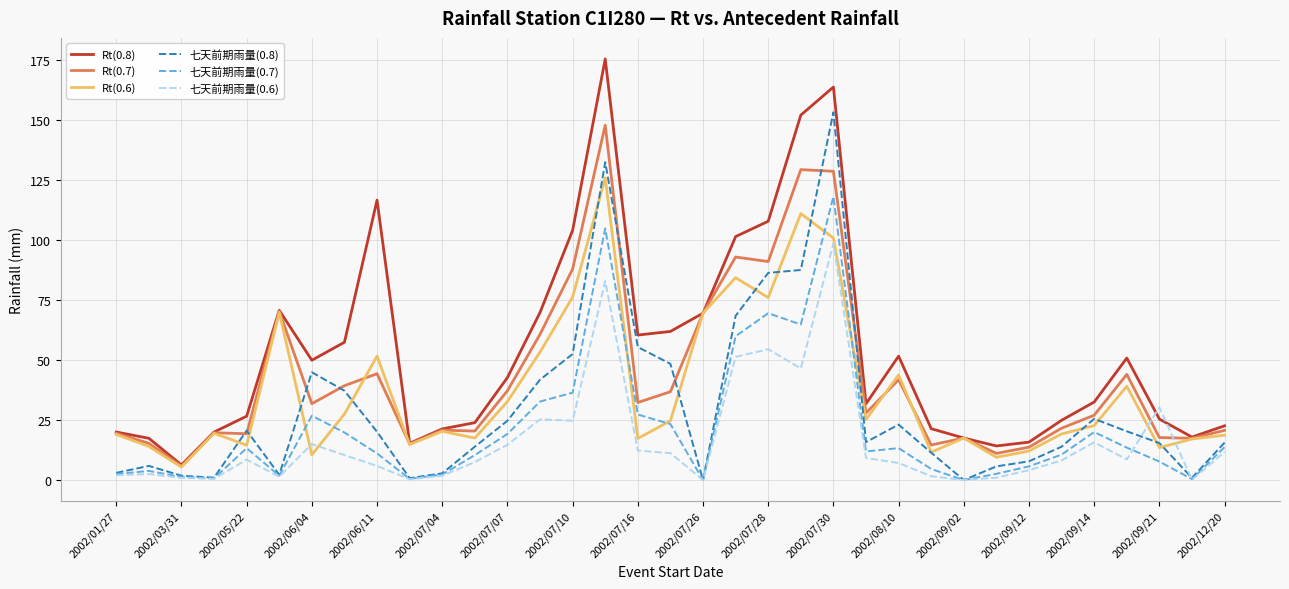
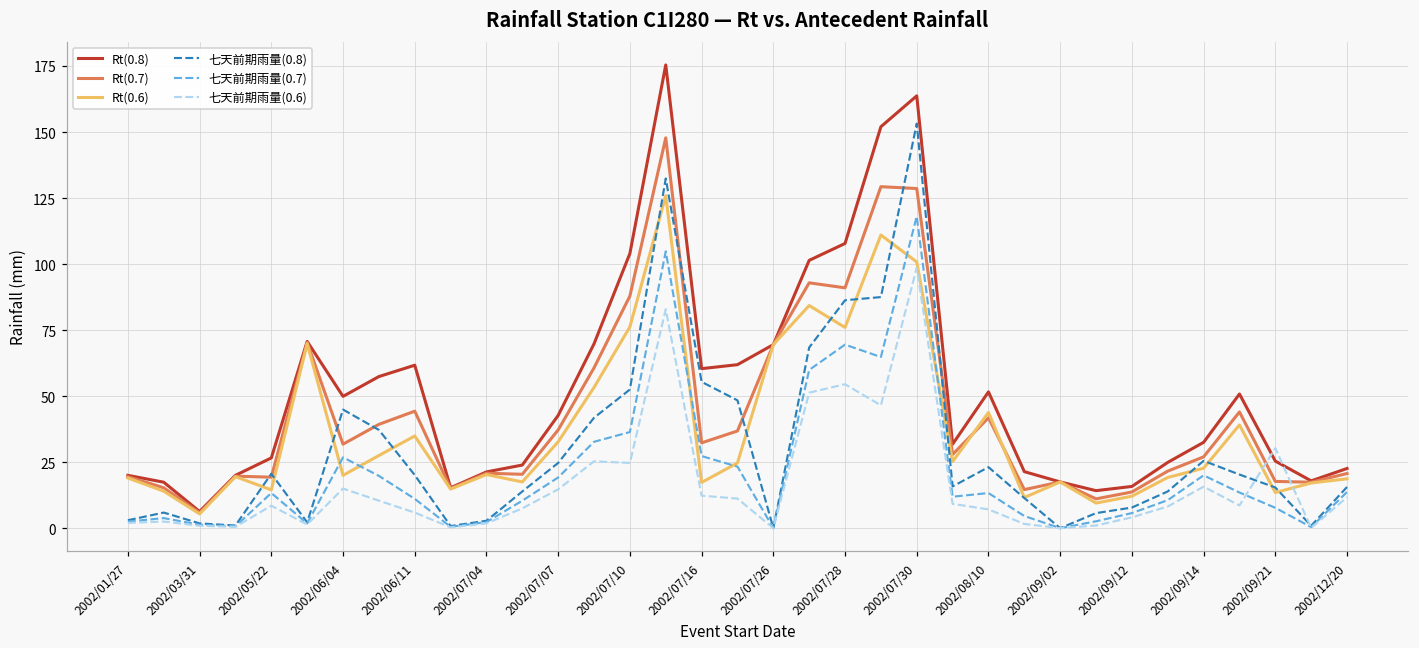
Rt(0.6), 2002/06/04: 11 -> 20
Rt(0.8), 2002/06/11: 117 -> 62
Rt(0.6), 2002/06/11: 52 -> 35
